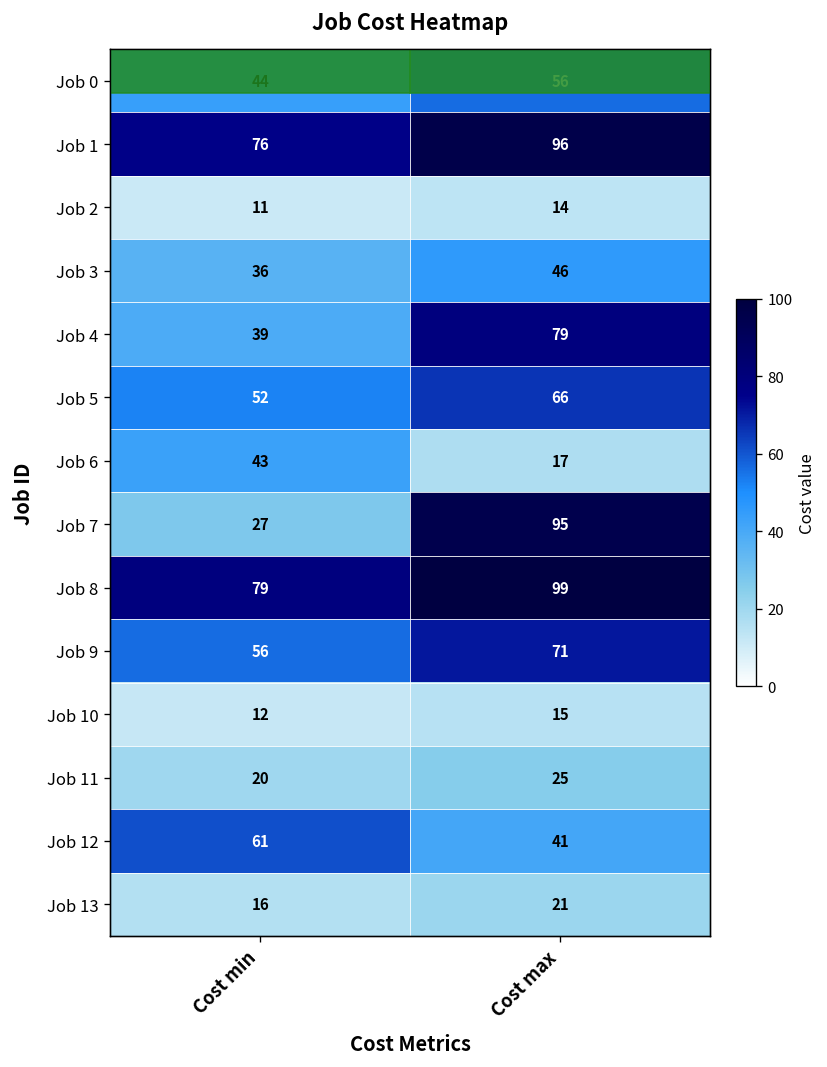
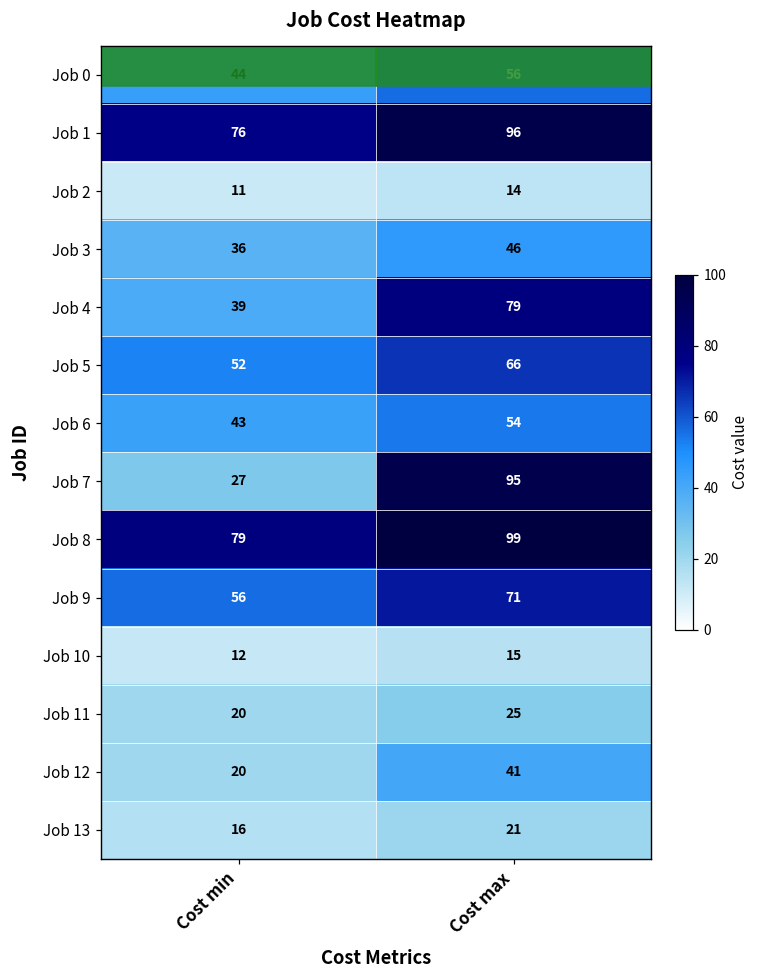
Job 6, Cost max: 17 -> 54
Job 12, Cost min: 61 -> 20
